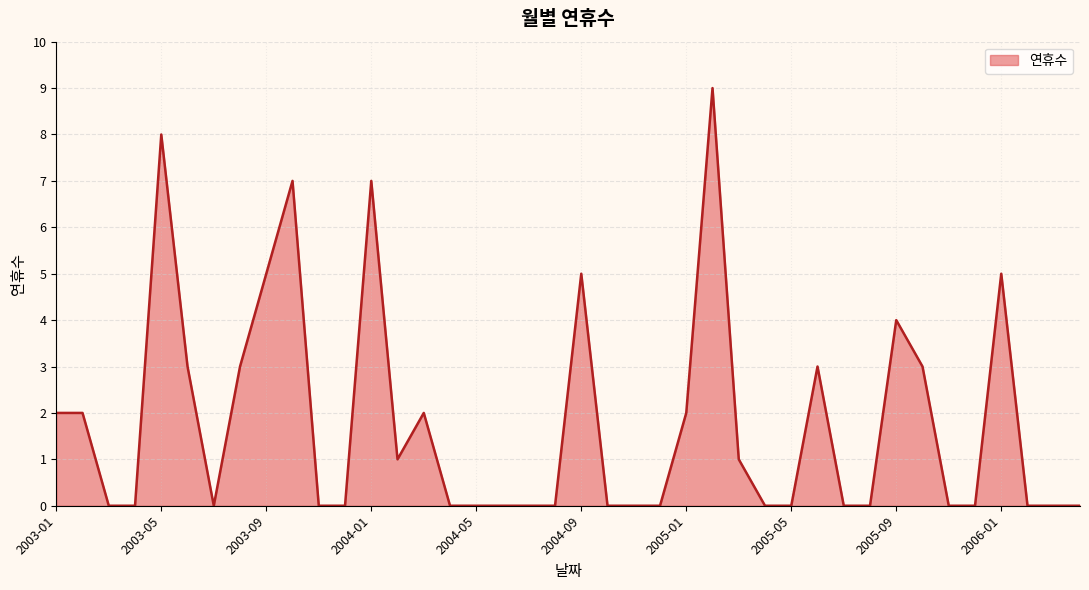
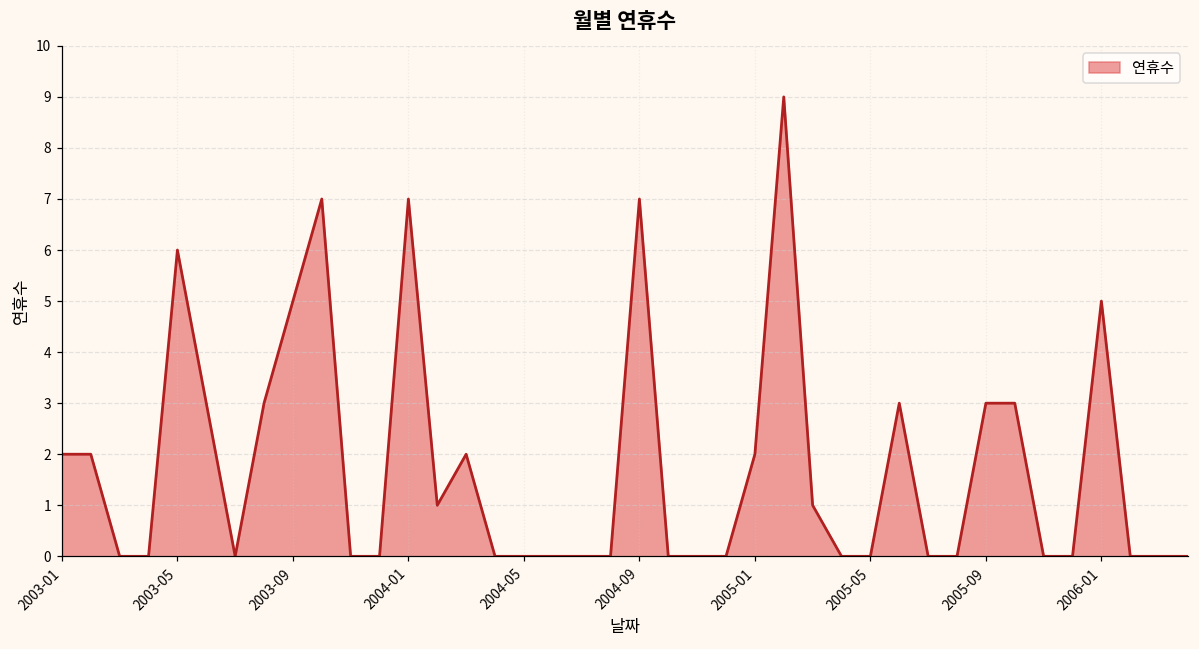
2003-05: 8 -> 6
2004-09: 5 -> 7
2005-09: 4 -> 3
